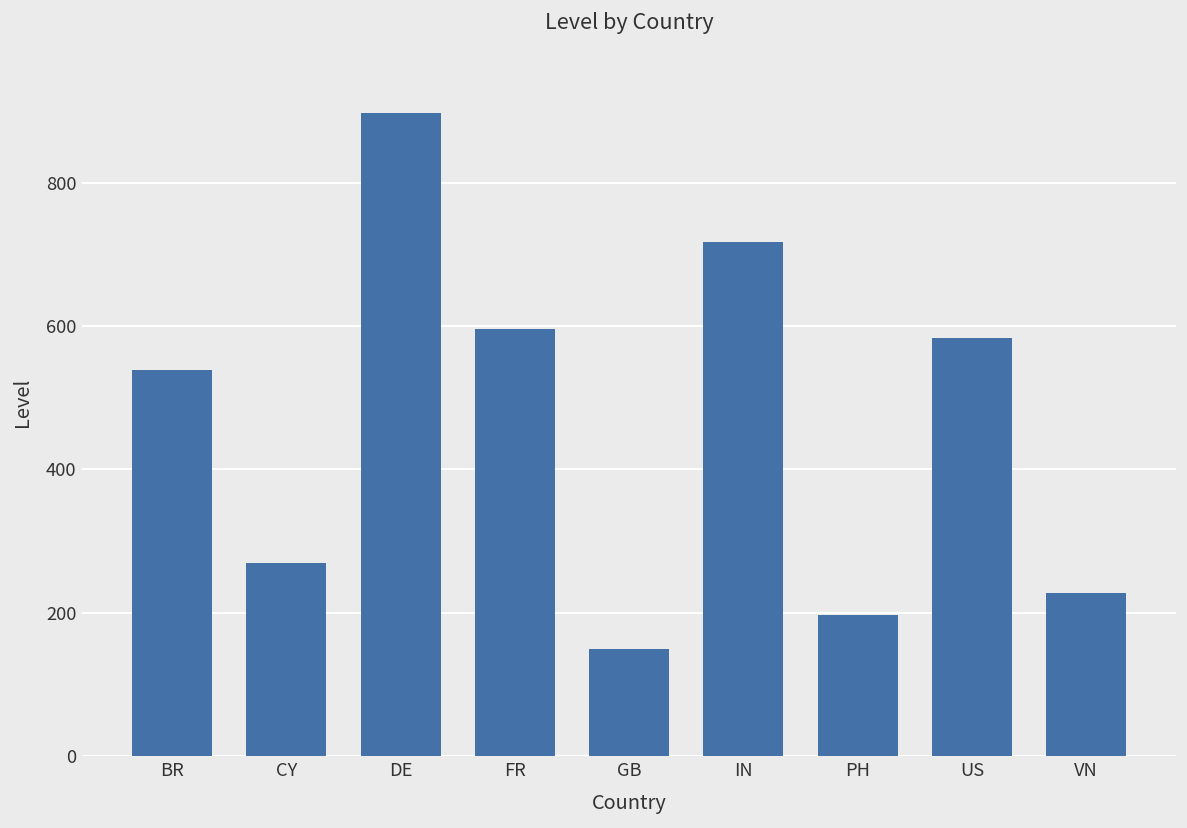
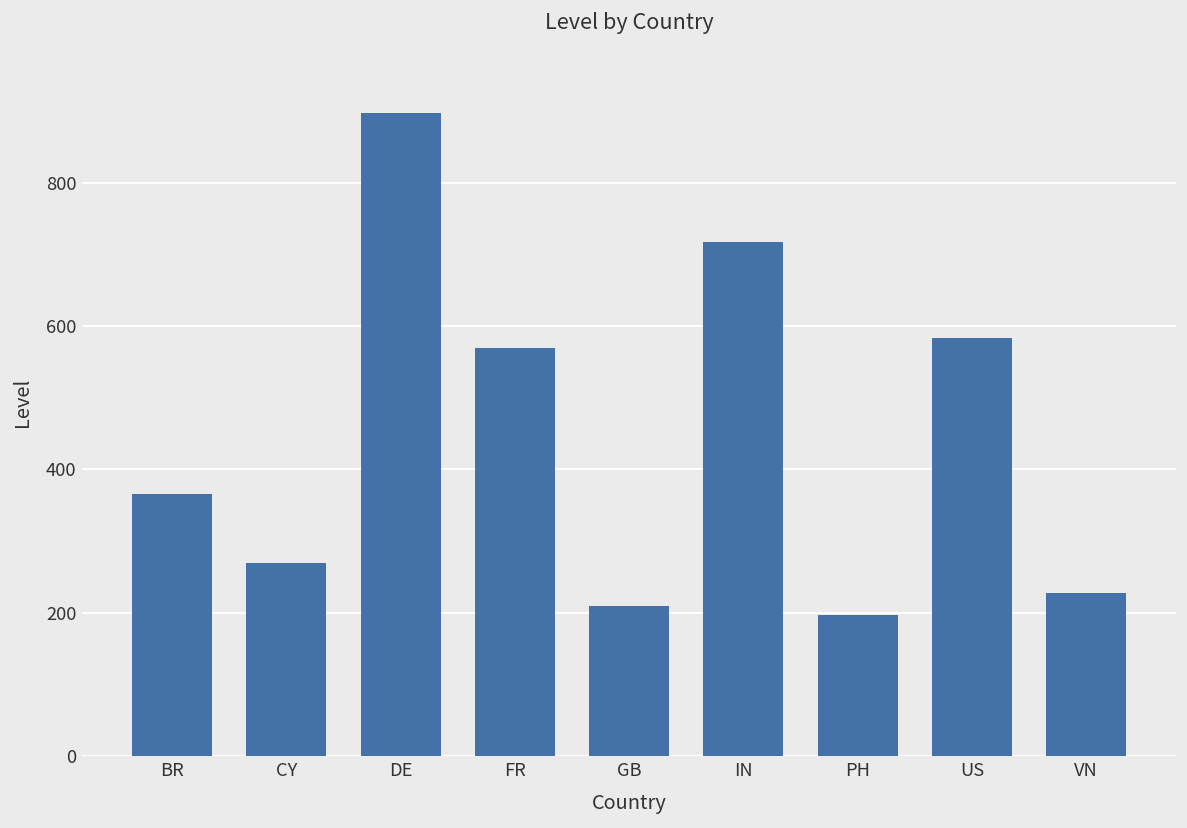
BR: 540 -> 370
FR: 600 -> 570
GB: 150 -> 210
